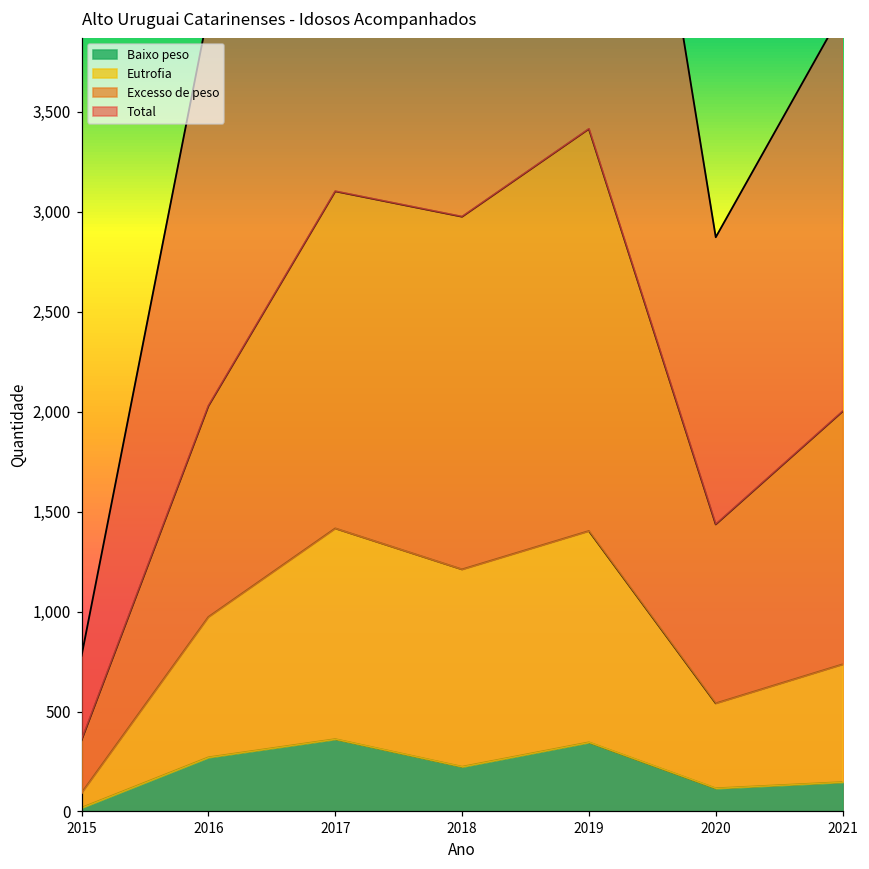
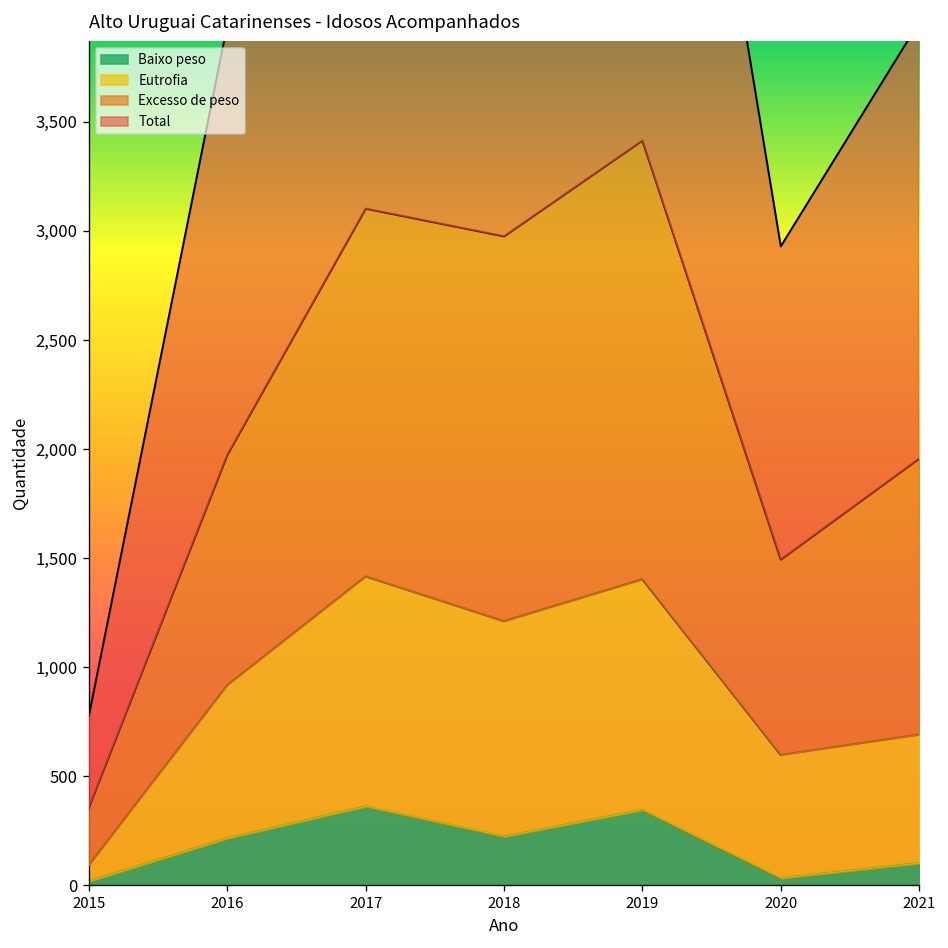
Baixo peso, 2016: 270 -> 220
Baixo peso, 2020: 120 -> 30
Eutrofia, 2020: 430 -> 570
Baixo peso, 2021: 150 -> 100
